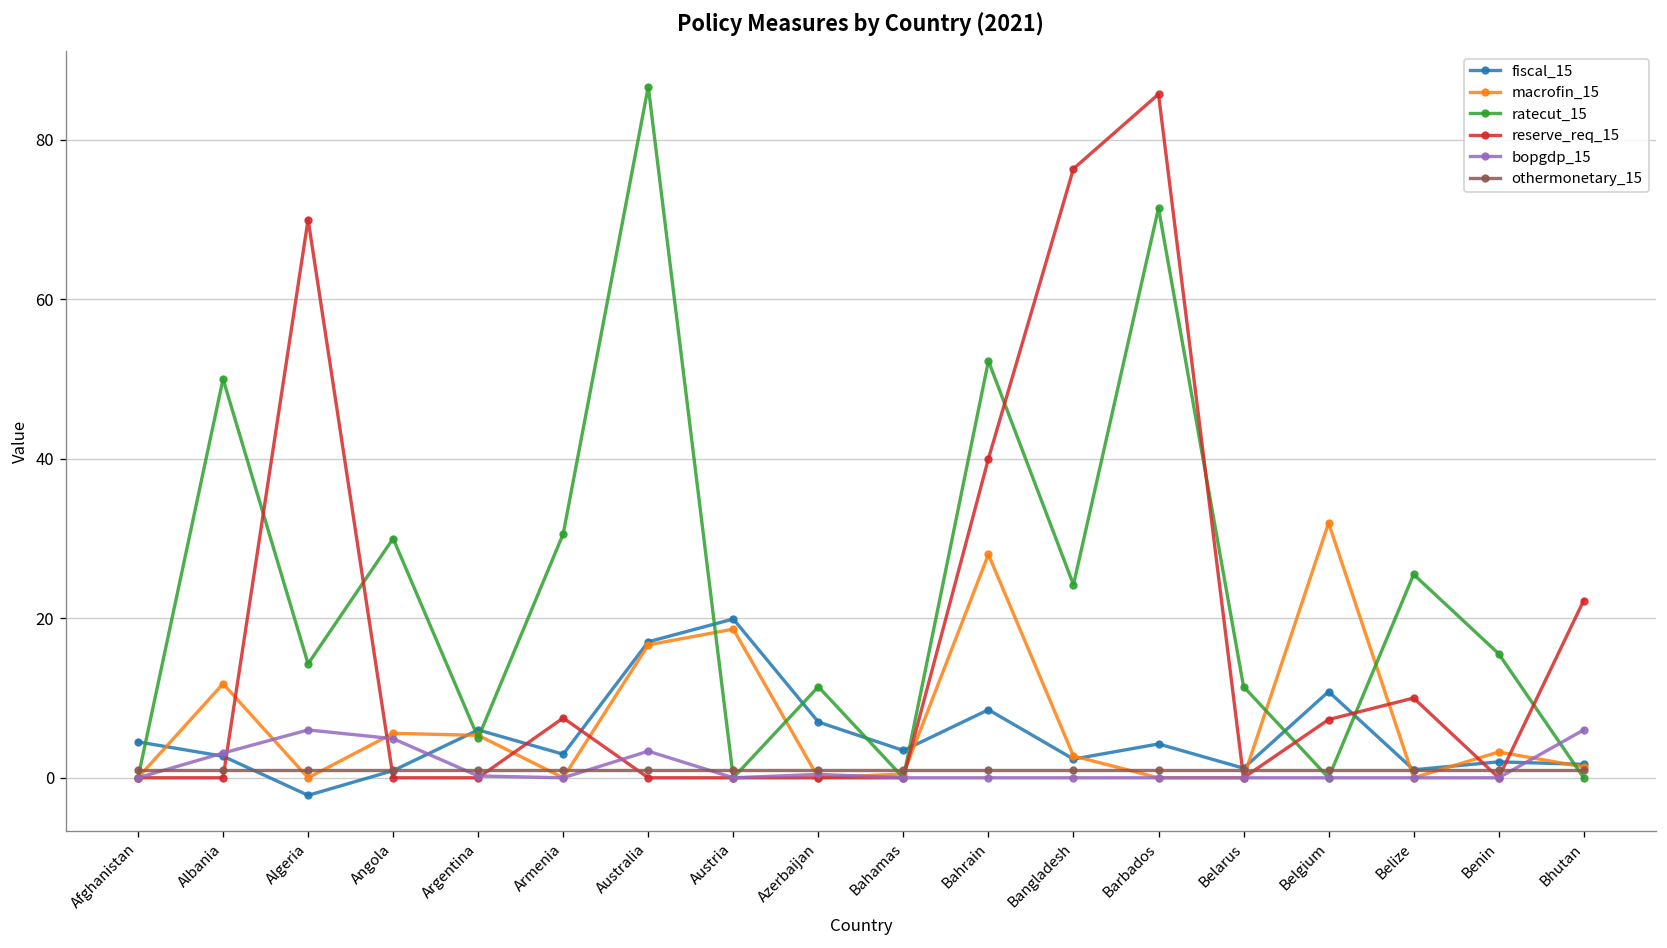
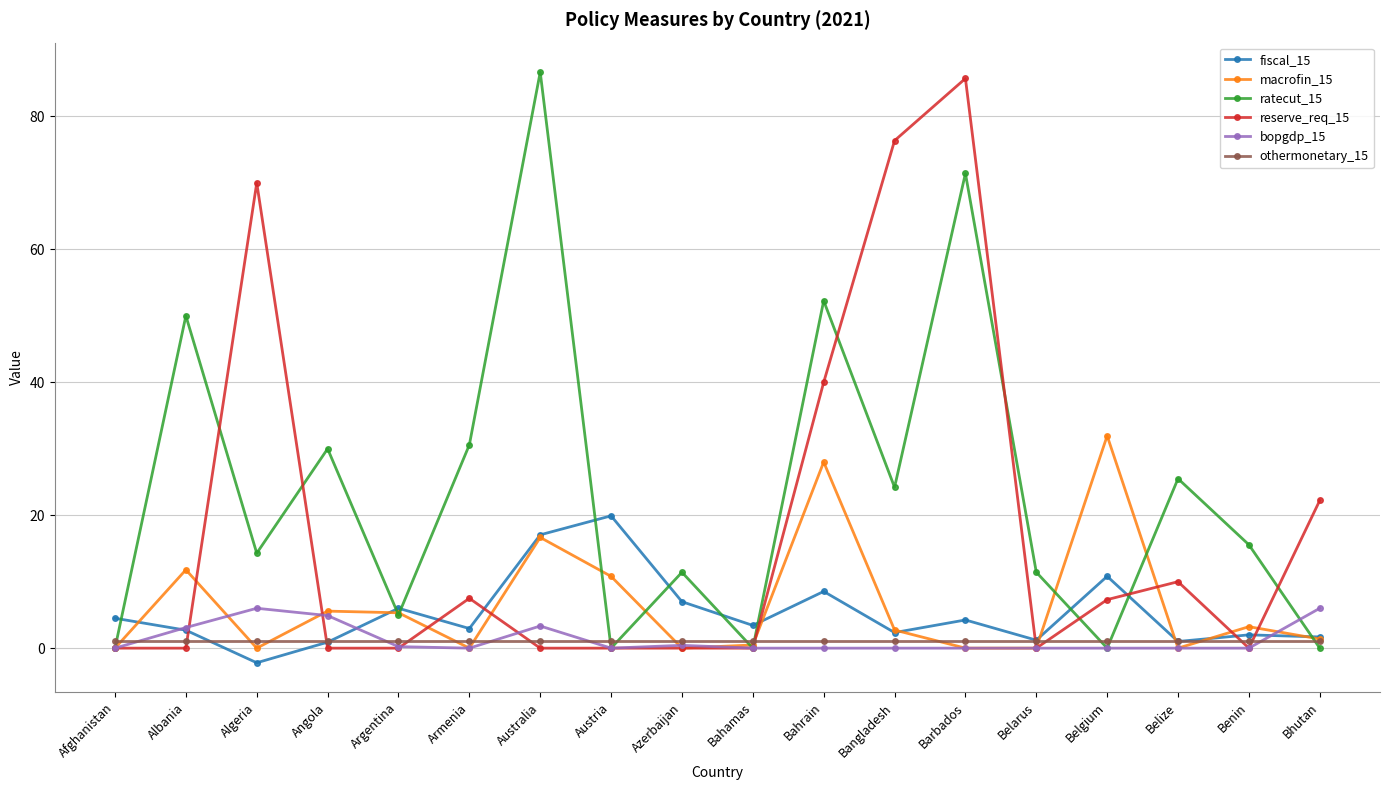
macrofin_15, Austria: 19 -> 11
